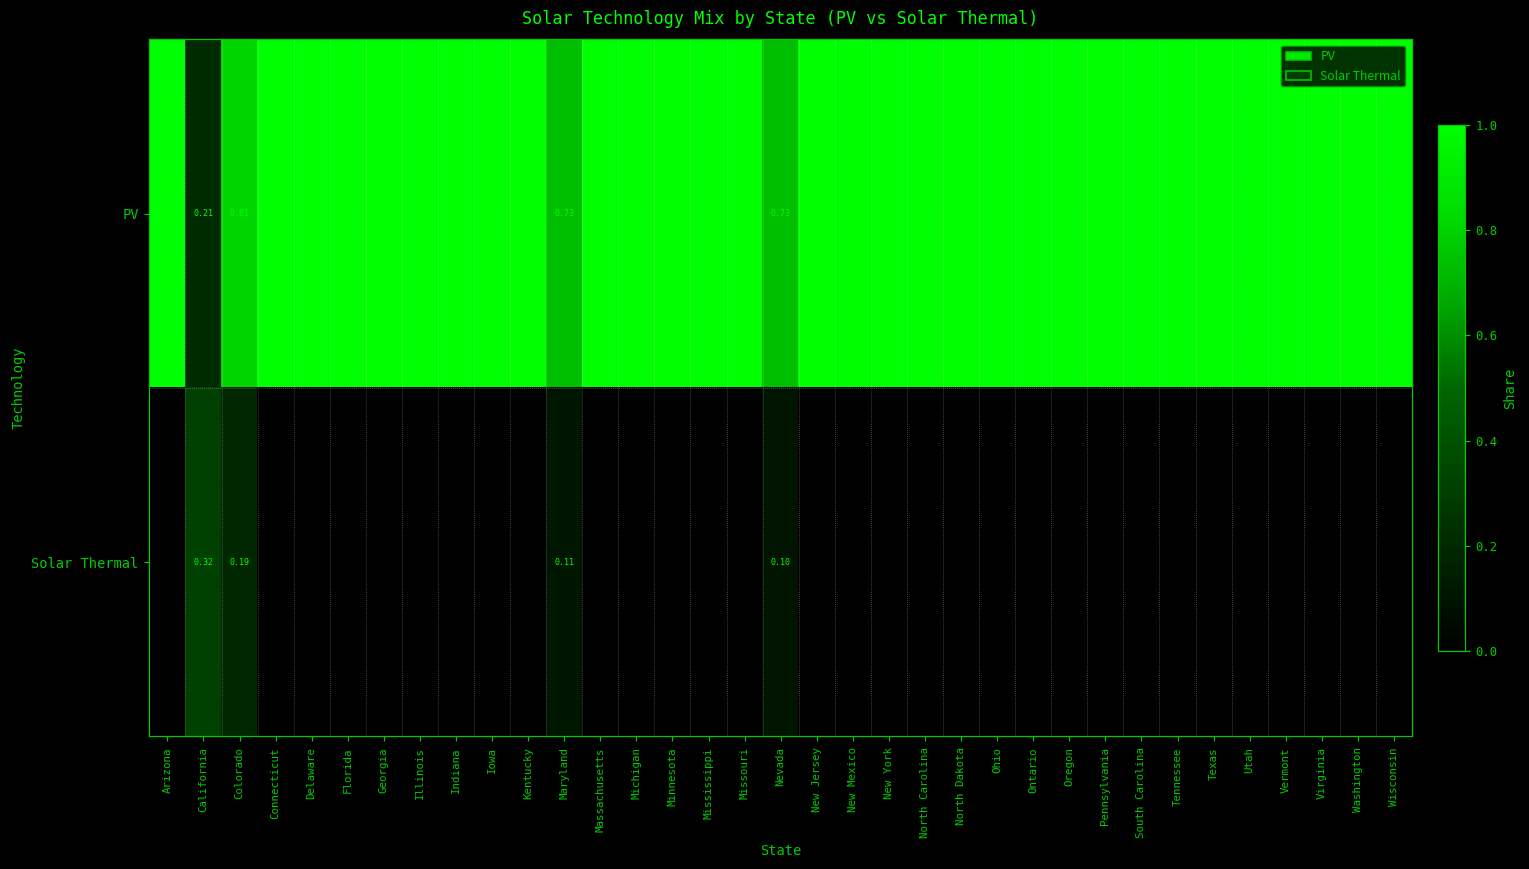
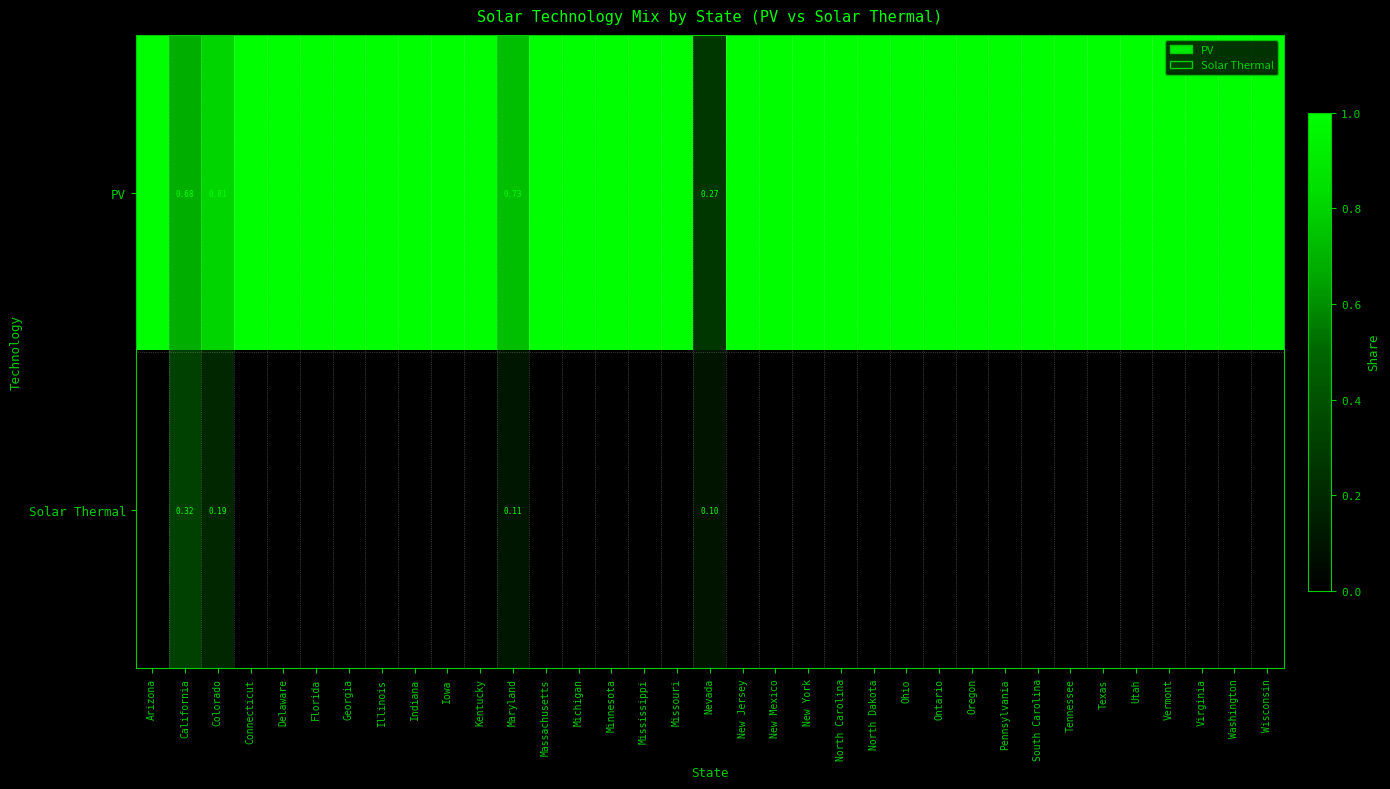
PV, California: 0.21 -> 0.68
PV, Nevada: 0.73 -> 0.27
